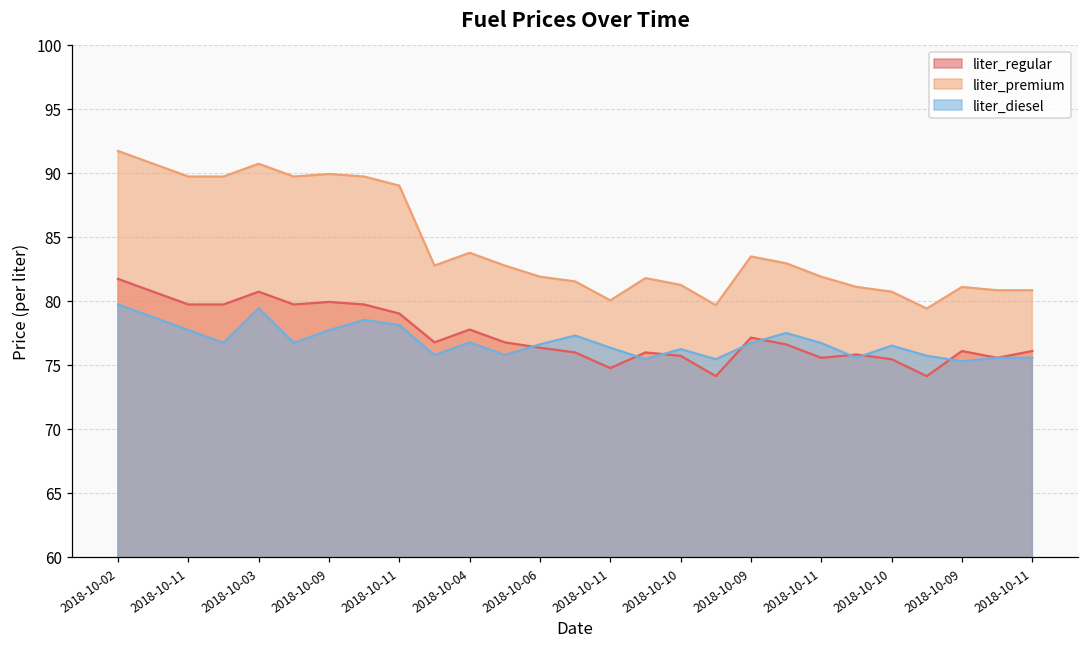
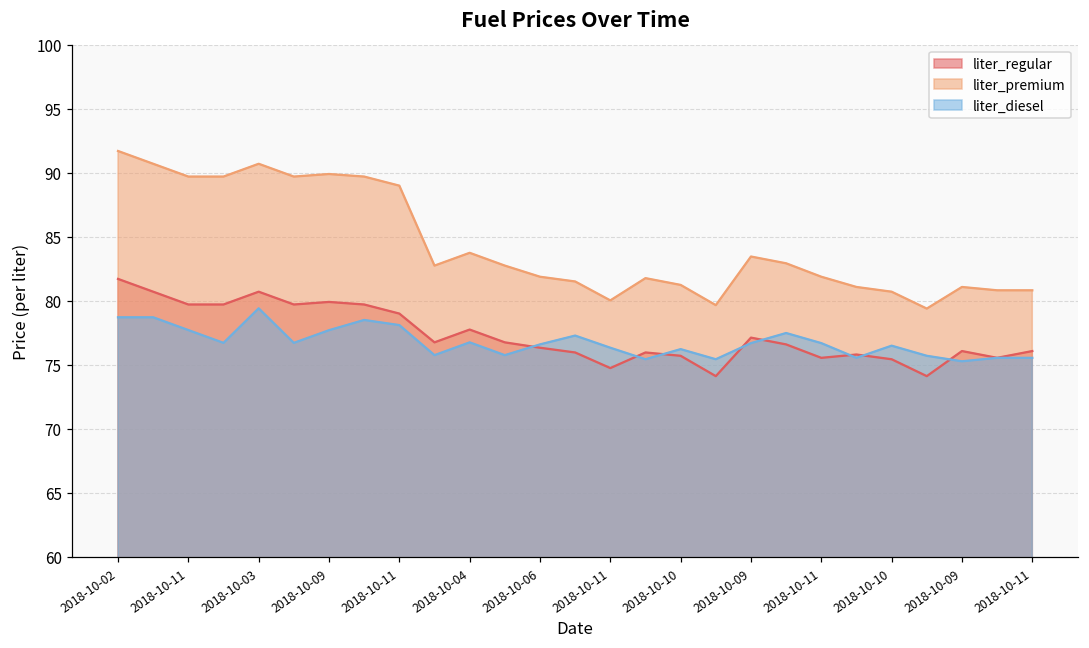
liter_diesel, 2018-10-02: 79.7 -> 78.7
